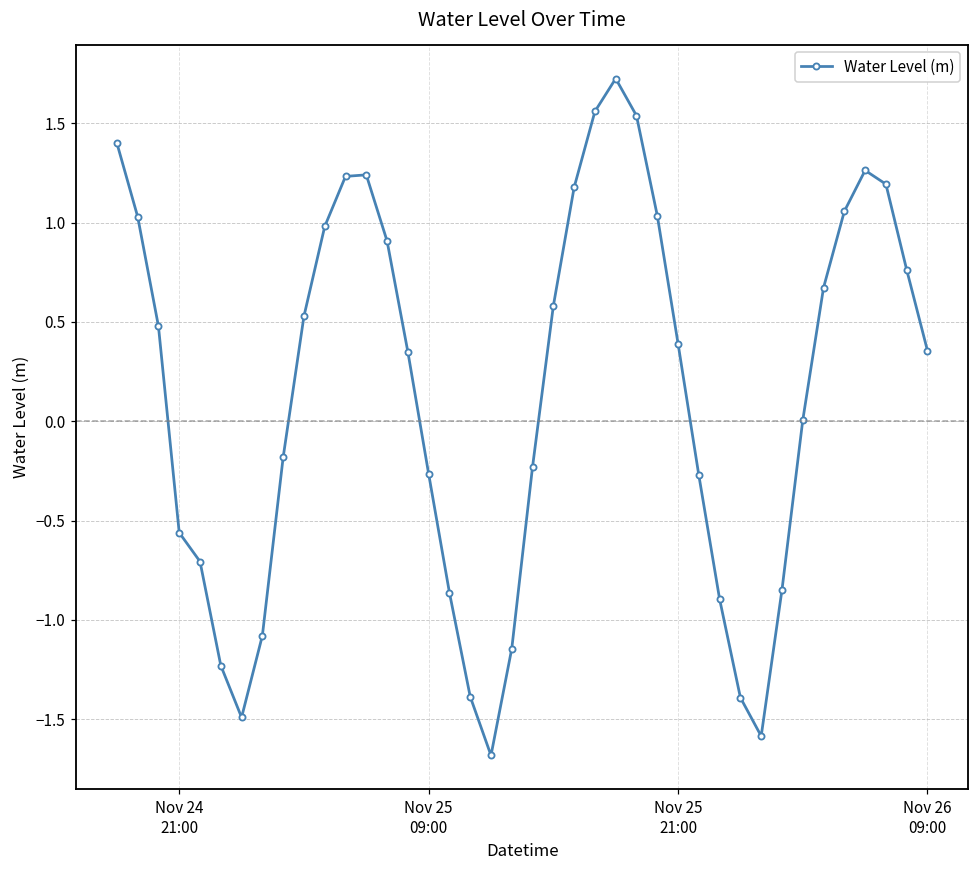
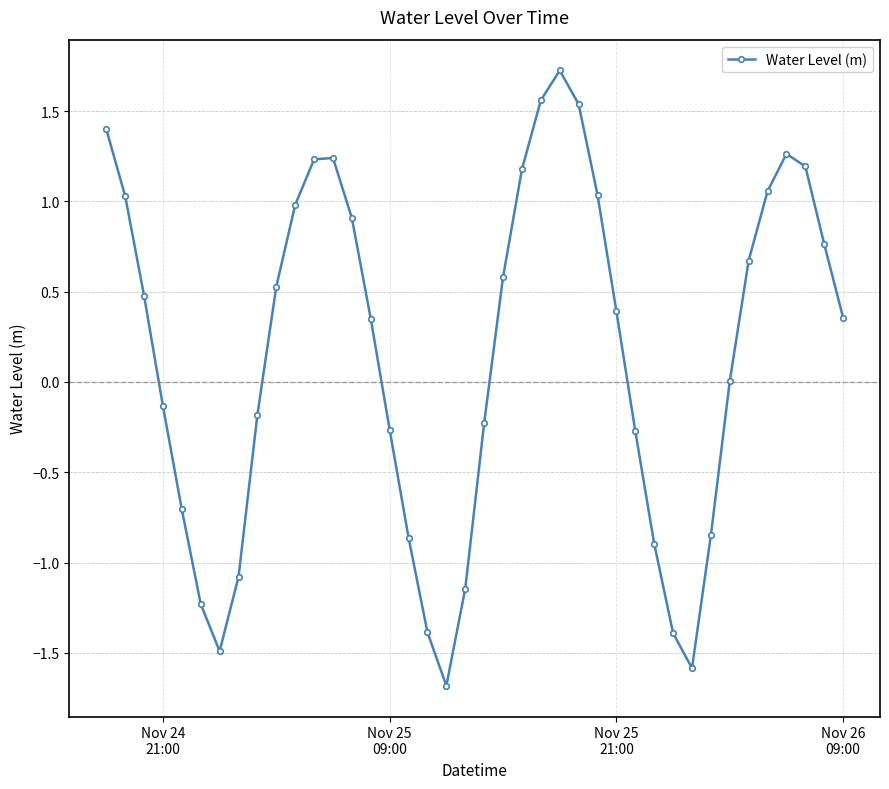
Nov 24 21:00: -0.56 -> -0.13
